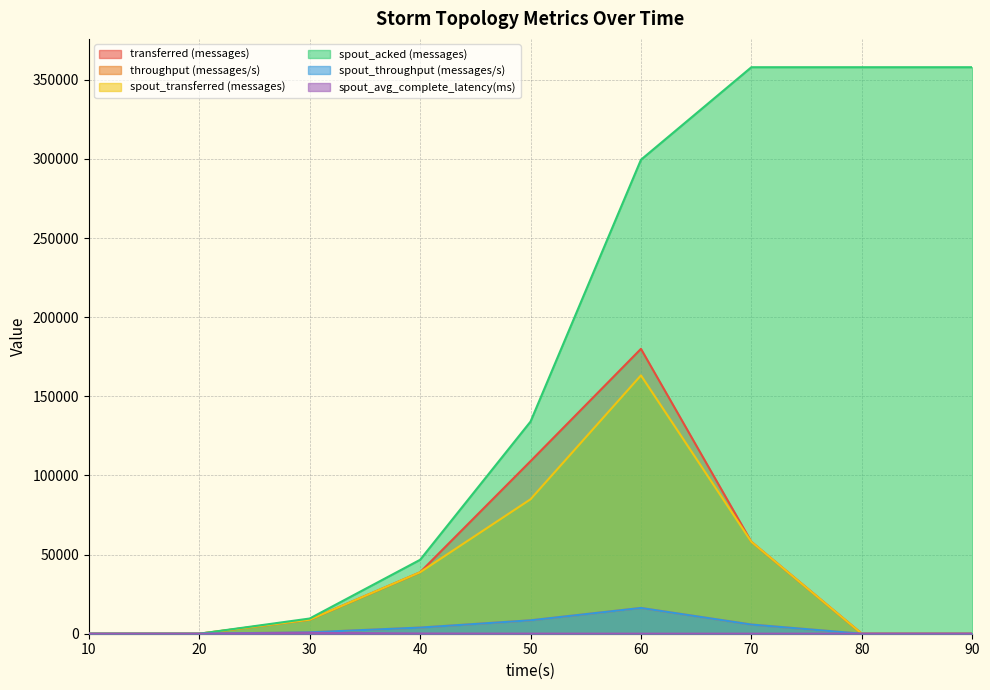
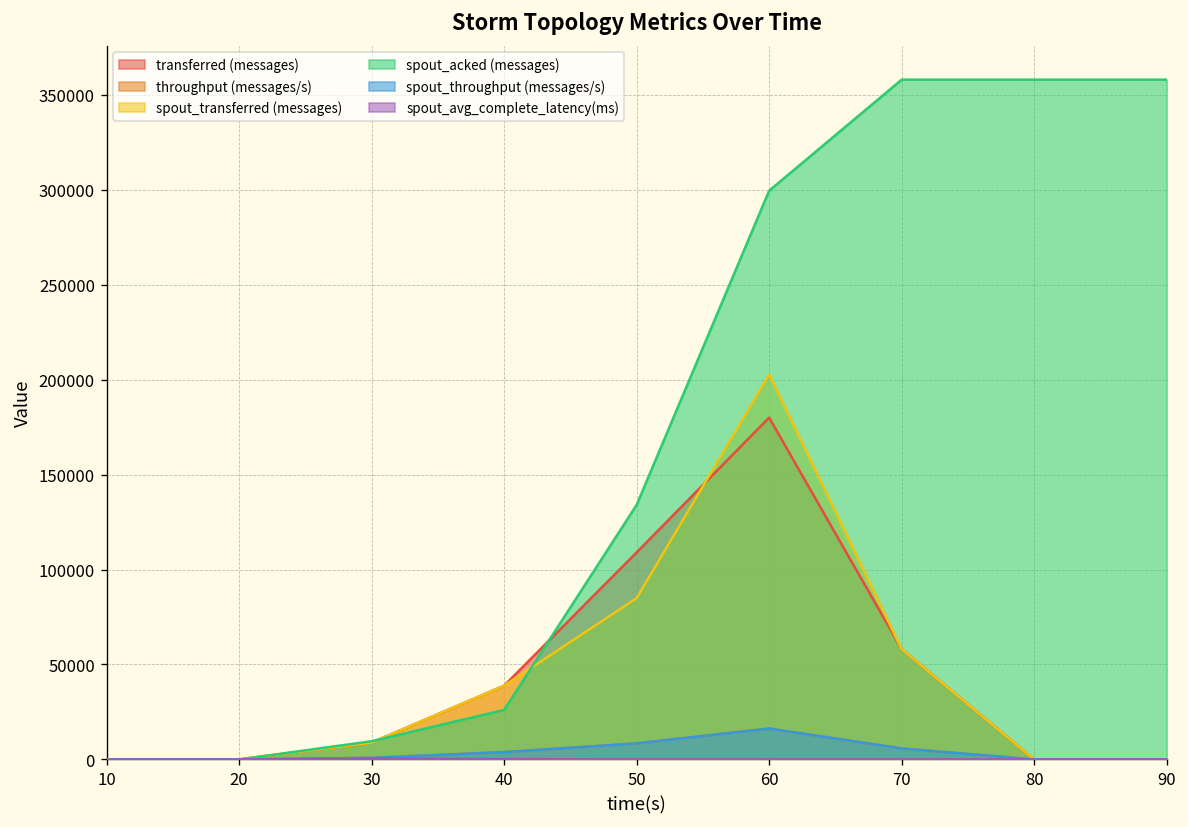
spout_acked (messages), 40: 47000 -> 26000
spout_transferred (messages), 60: 163000 -> 203000
